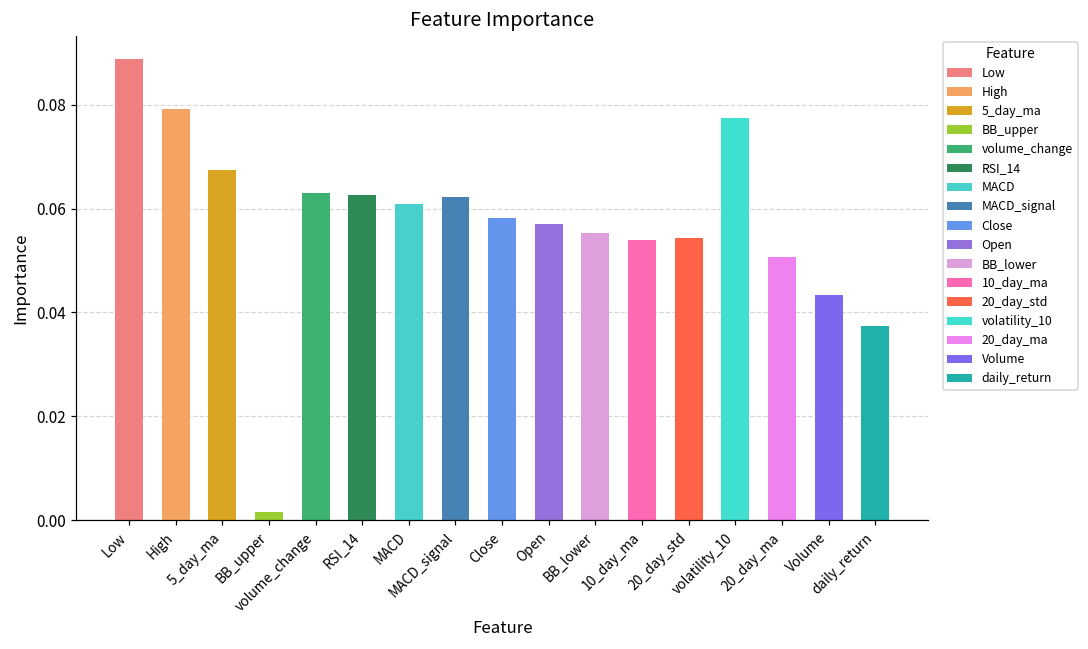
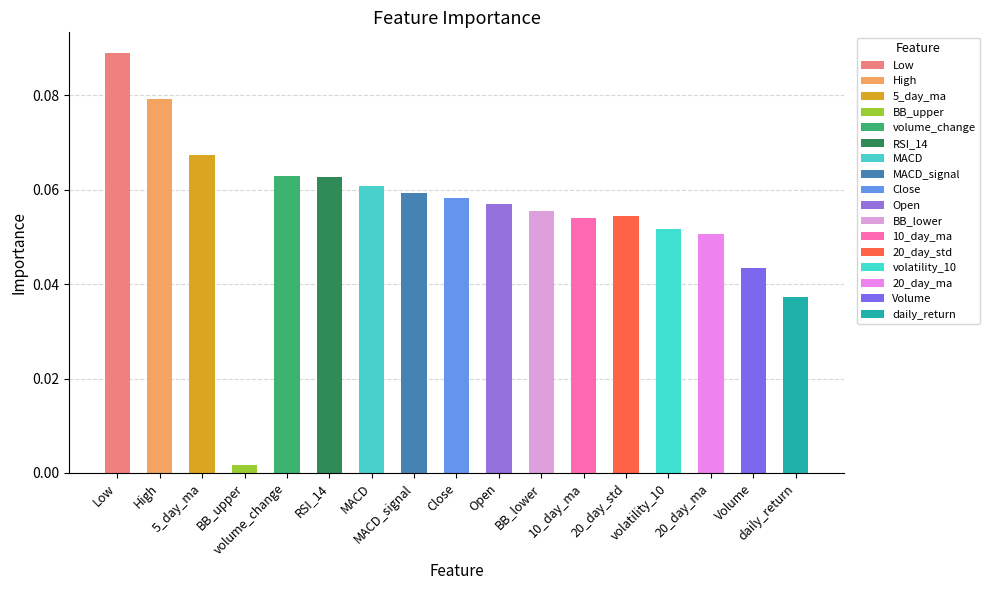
MACD_signal: 0.062 -> 0.059
volatility_10: 0.077 -> 0.052
